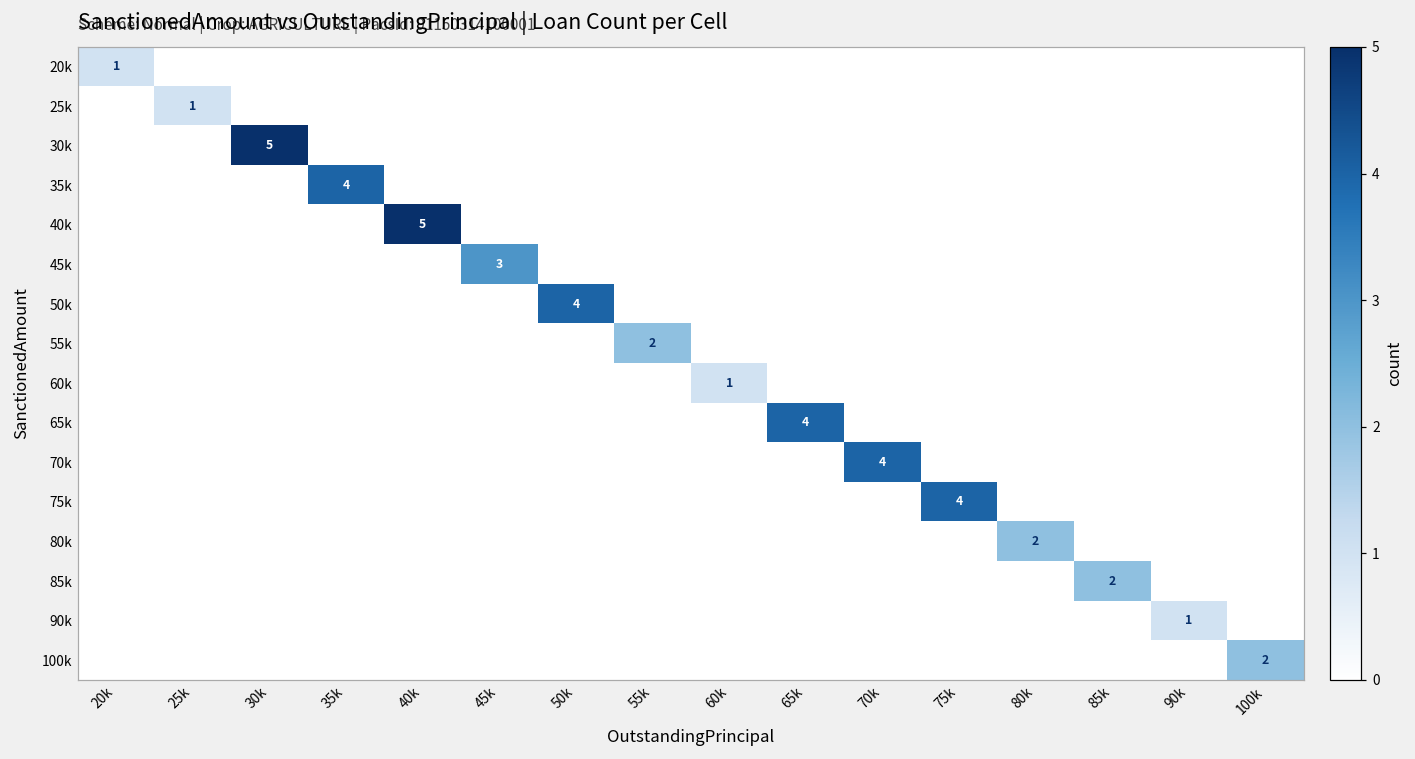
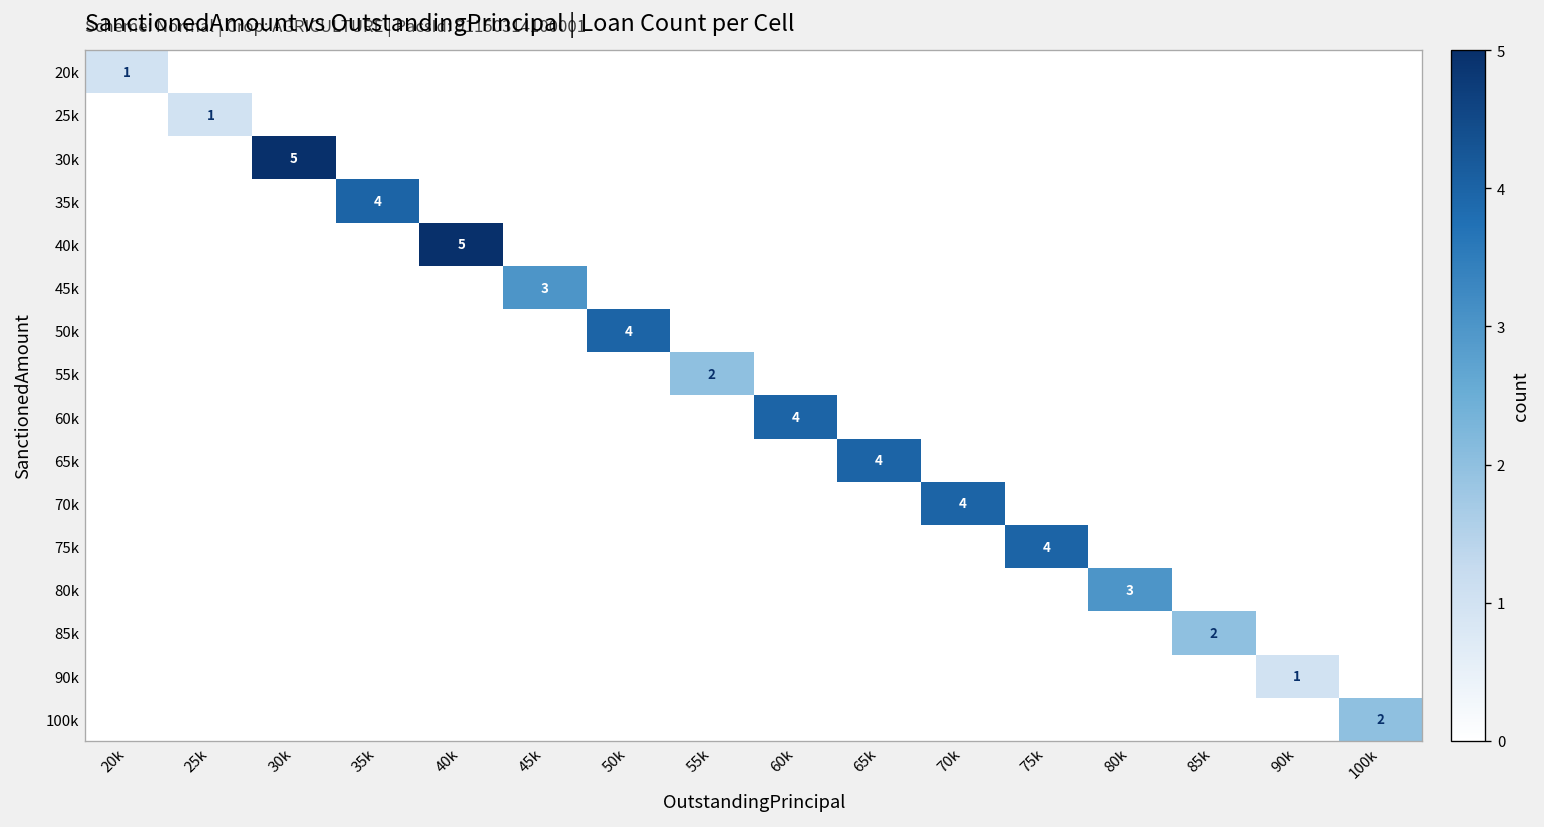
60k, 60k: 1 -> 4
80k, 80k: 2 -> 3
